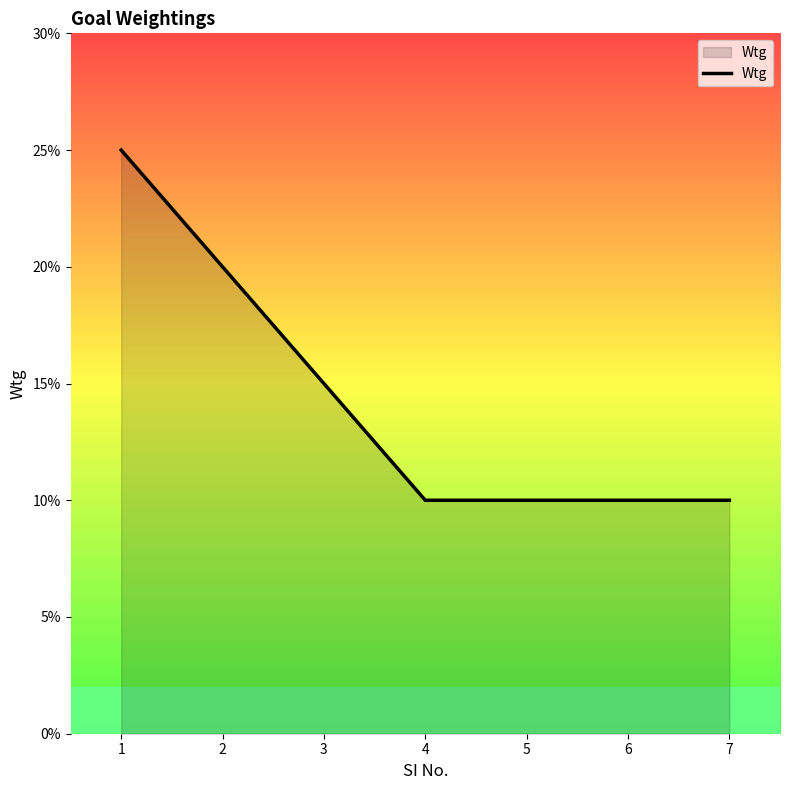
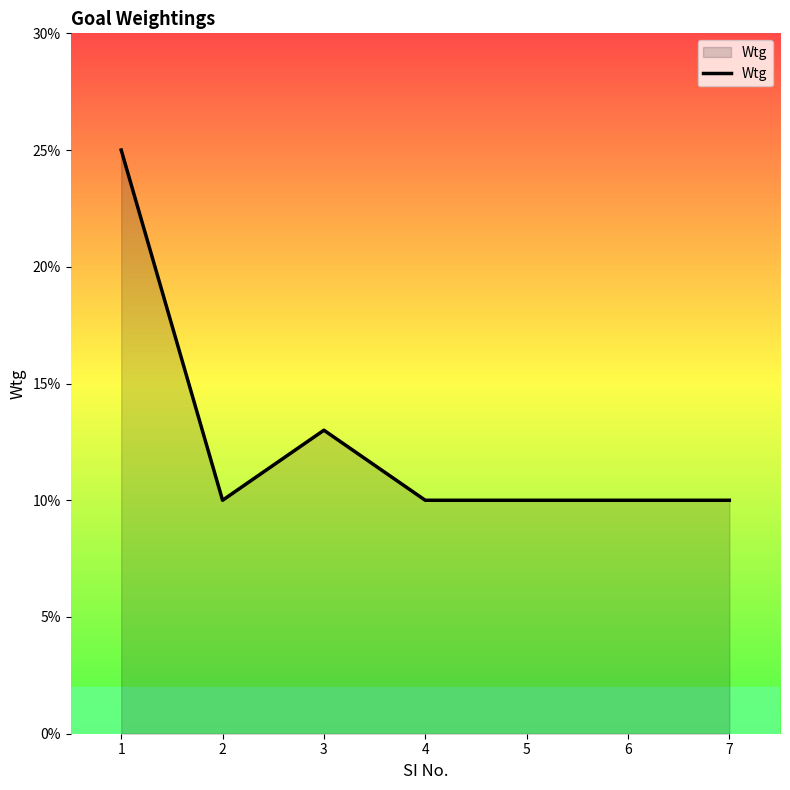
2: 20.0% -> 10.0%
3: 15.0% -> 13.0%
